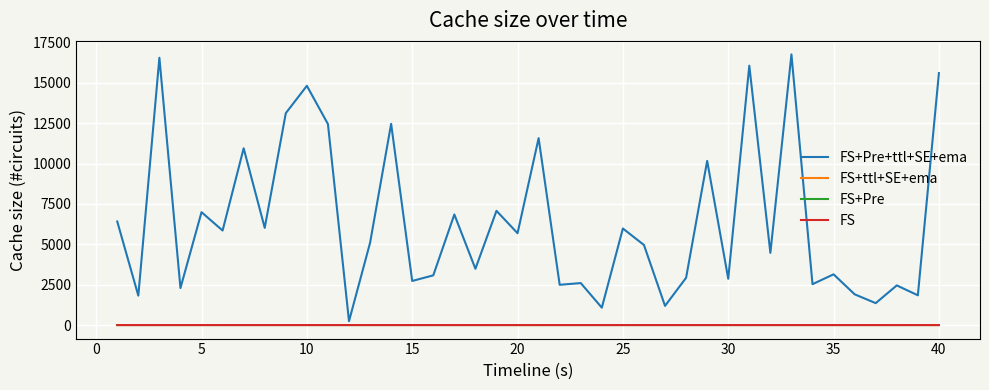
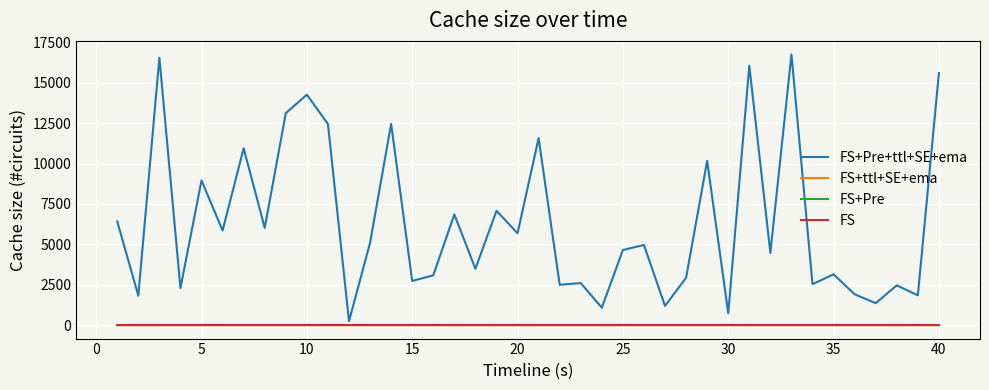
FS+Pre+ttl+SE+ema, 5: 7000 -> 9000
FS+Pre+ttl+SE+ema, 10: 14800 -> 14300
FS+Pre+ttl+SE+ema, 25: 6000 -> 4600
FS+Pre+ttl+SE+ema, 30: 2900 -> 700
